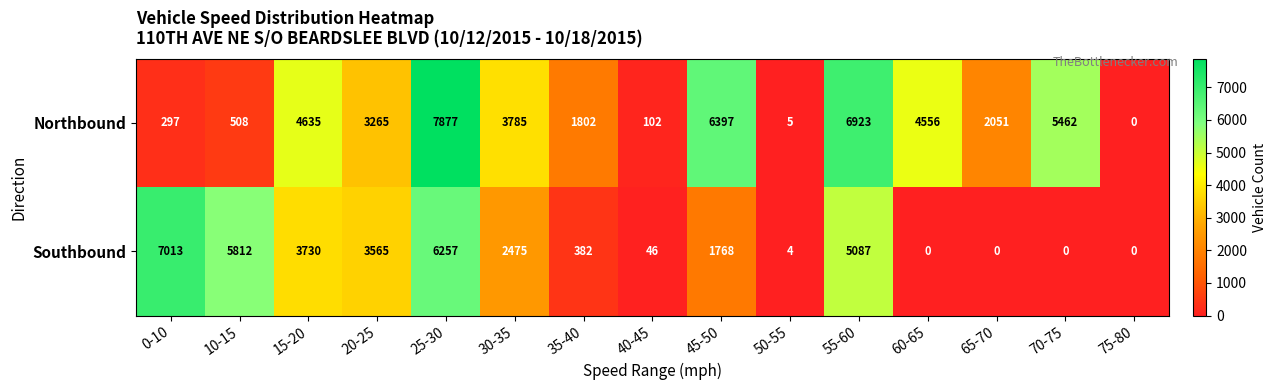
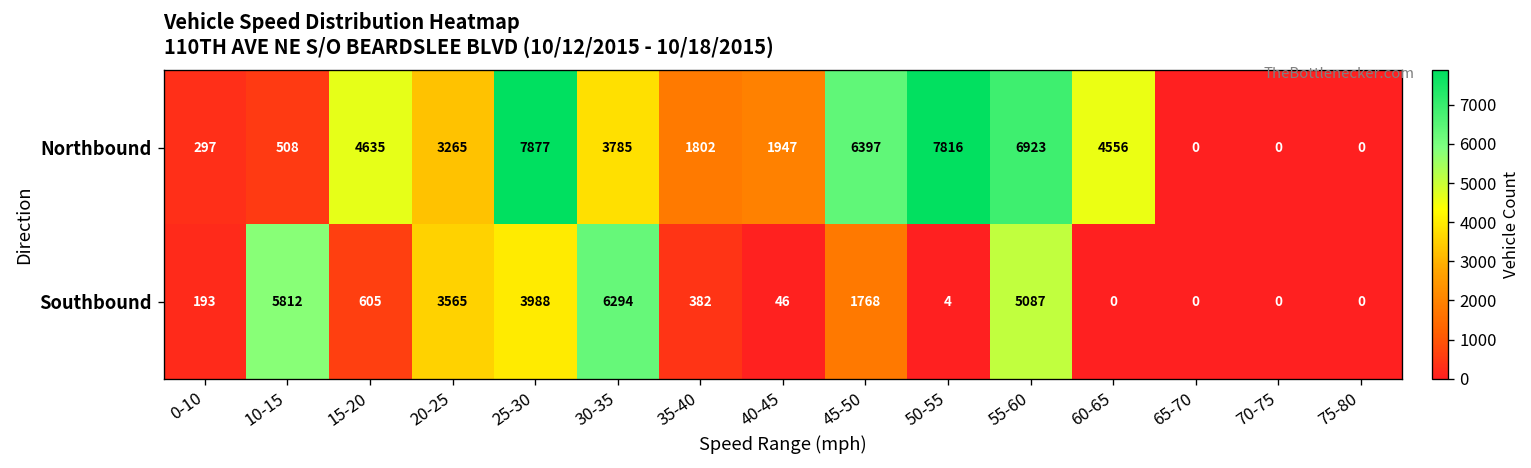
Northbound, 40-45: 102 -> 1947
Northbound, 50-55: 5 -> 7816
Northbound, 65-70: 2051 -> 0
Northbound, 70-75: 5462 -> 0
Southbound, 0-10: 7013 -> 193
Southbound, 15-20: 3730 -> 605
Southbound, 25-30: 6257 -> 3988
Southbound, 30-35: 2475 -> 6294
